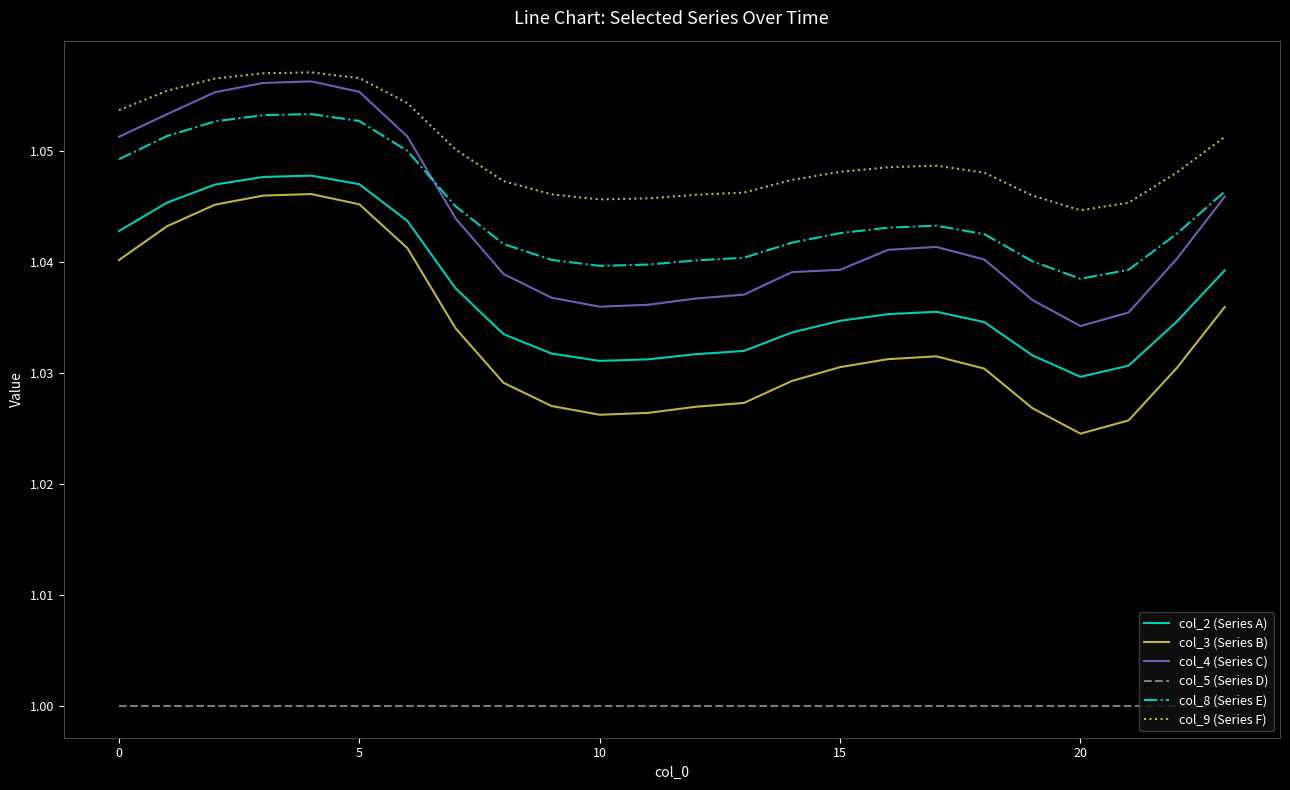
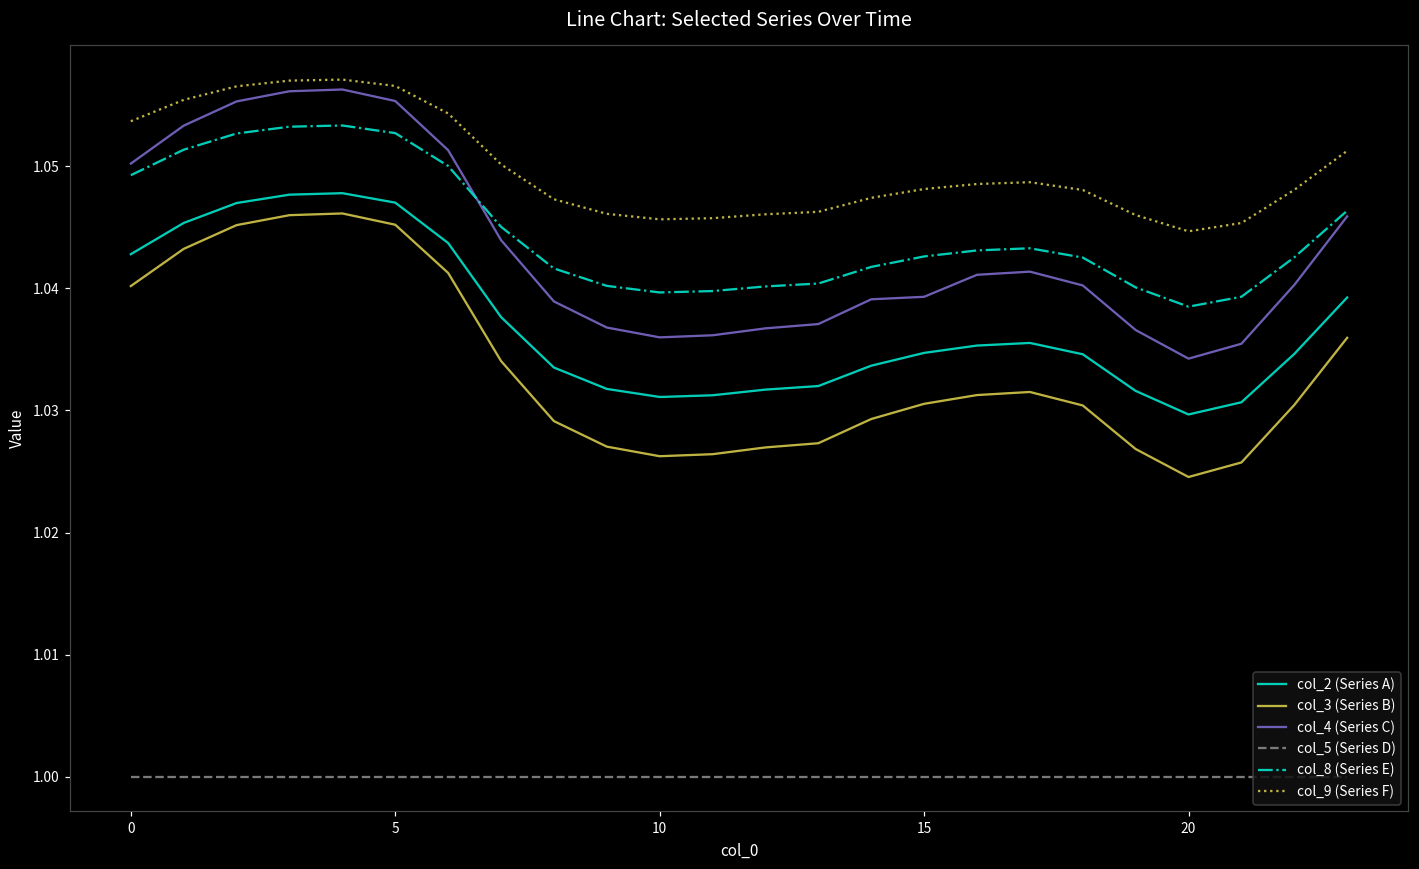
col_4 (Series C), 0: 1.0513 -> 1.0502
